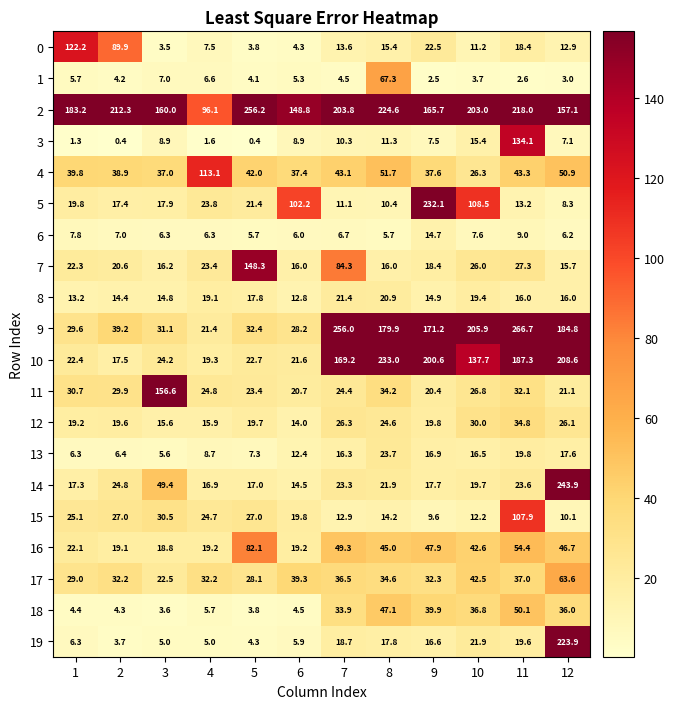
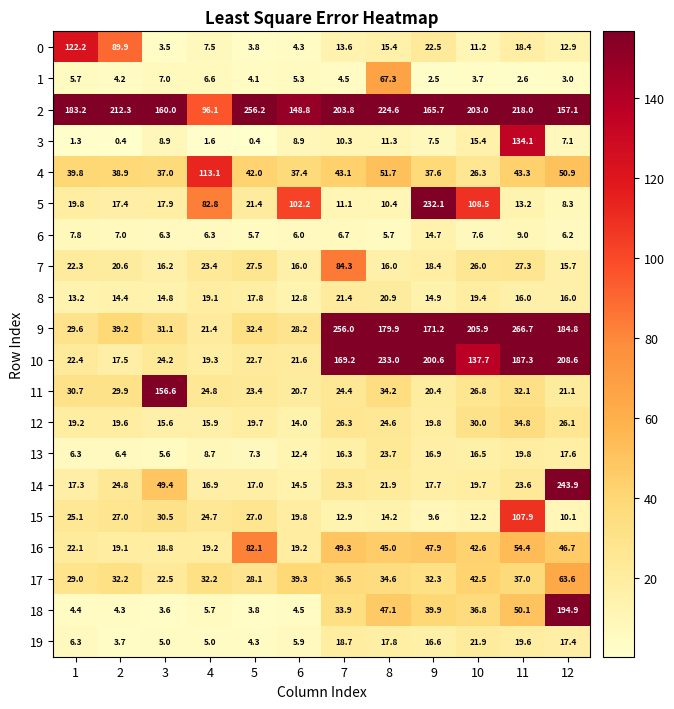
5, 4: 23.8 -> 82.8
7, 5: 148.3 -> 27.5
18, 12: 36.0 -> 194.9
19, 12: 223.9 -> 17.4
